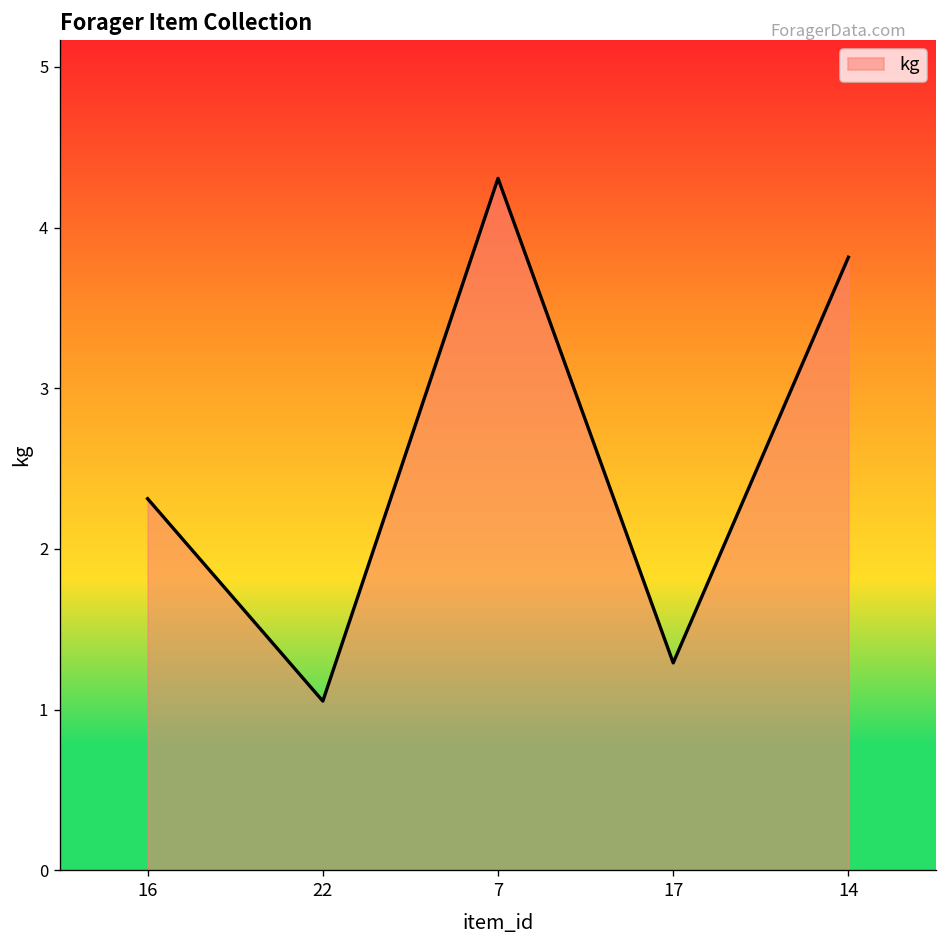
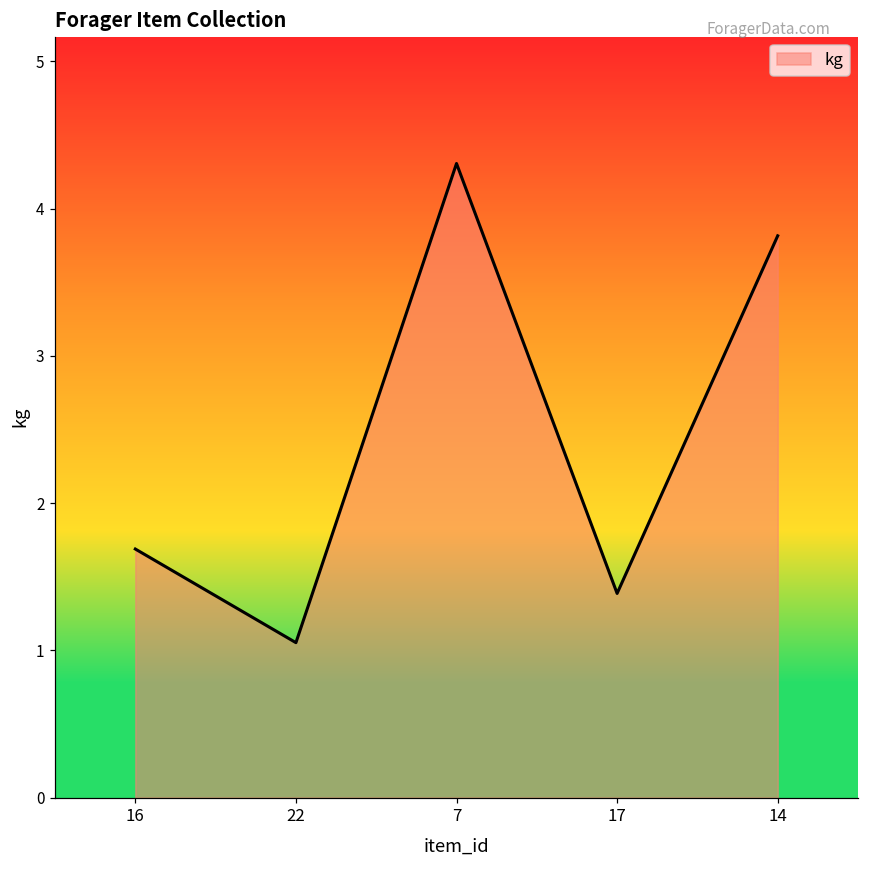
16: 2.31 -> 1.69
17: 1.29 -> 1.39
